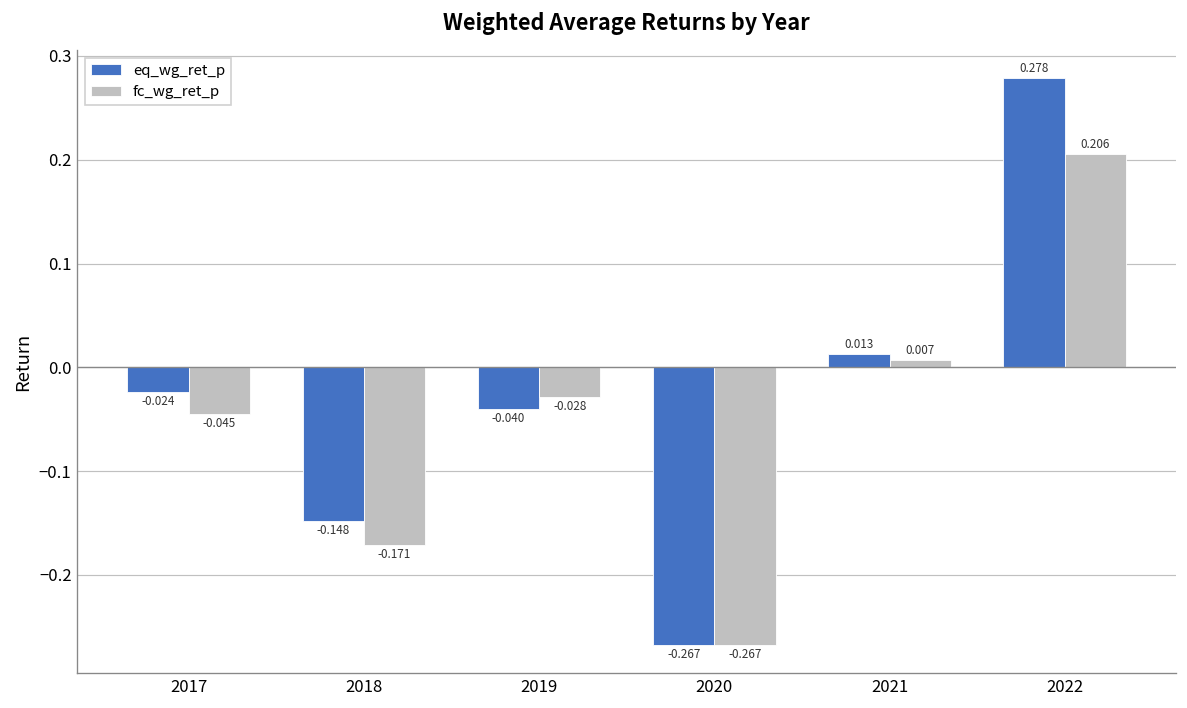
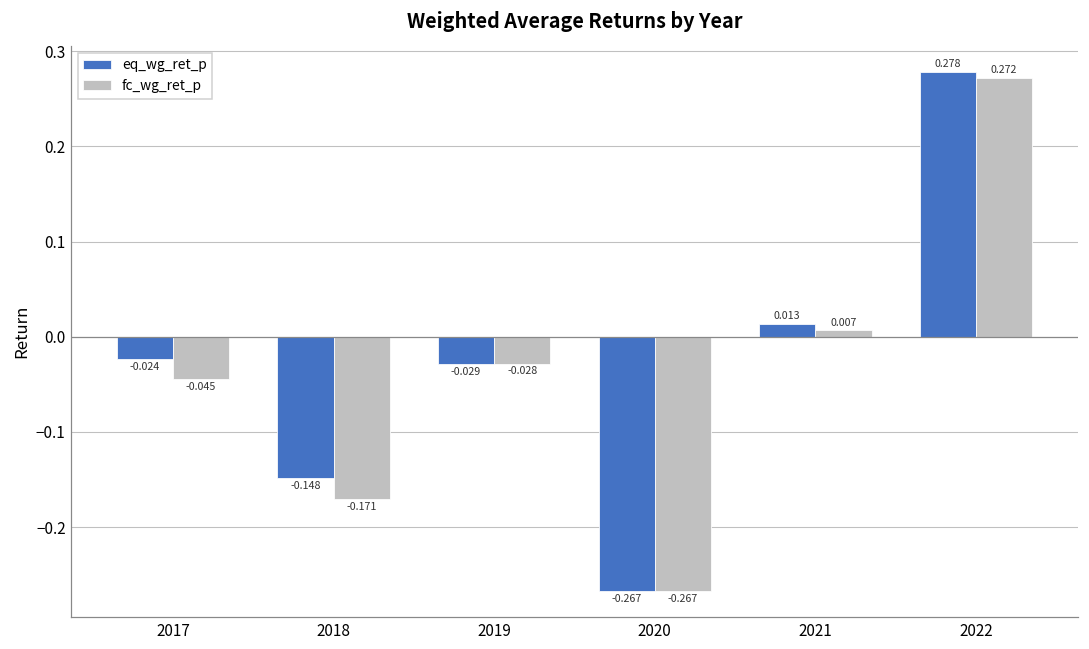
eq_wg_ret_p, 2019: -0.040 -> -0.029
fc_wg_ret_p, 2022: 0.206 -> 0.272
